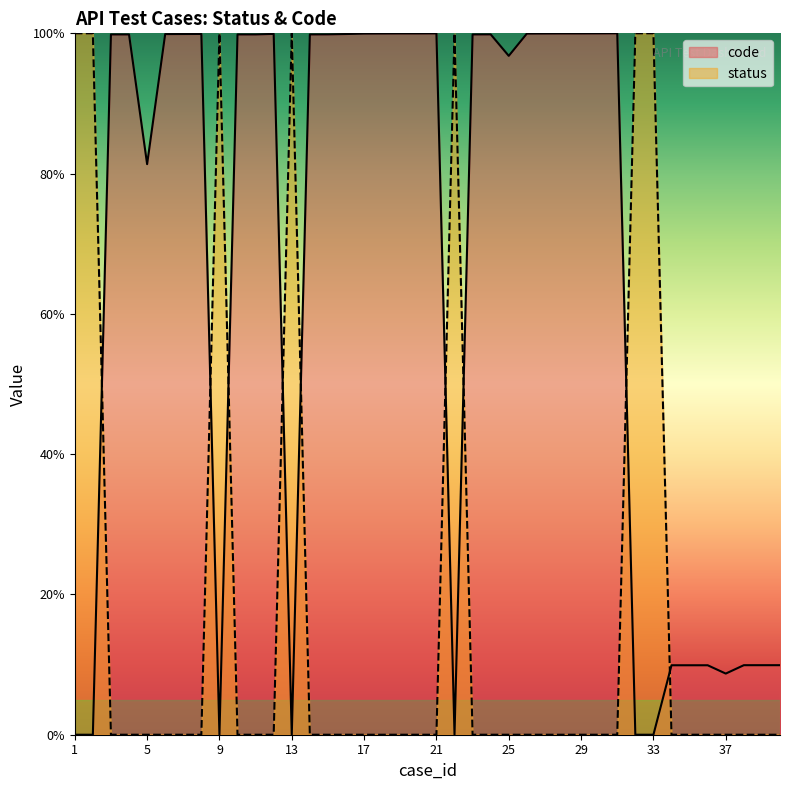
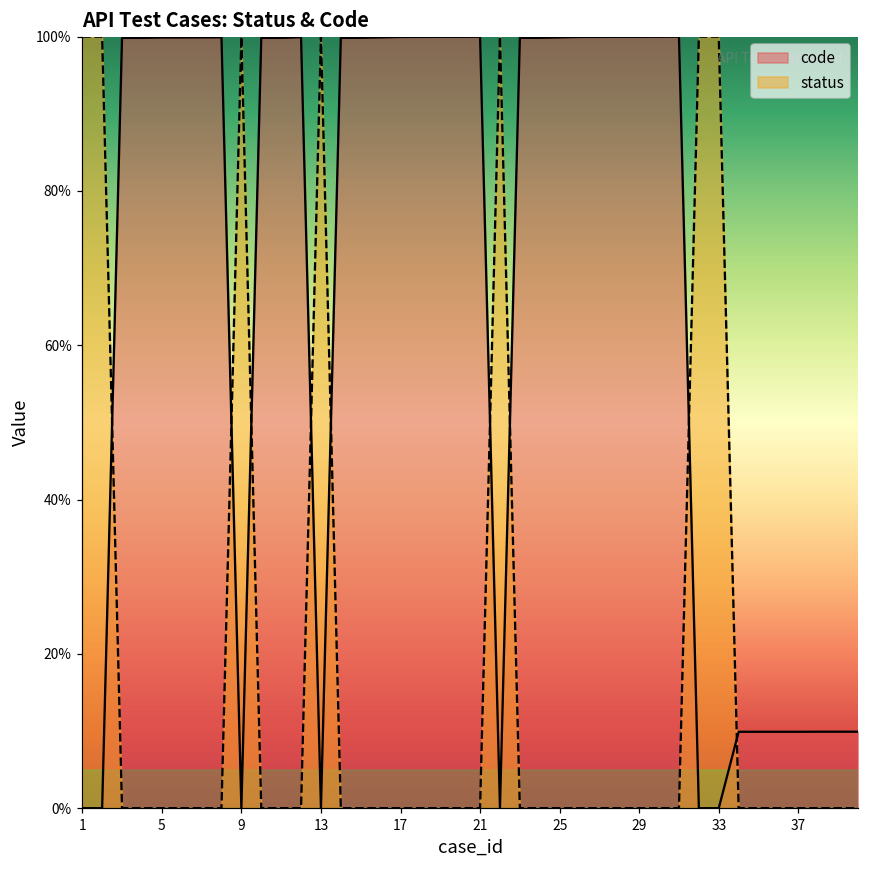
code, 5: 81% -> 100%
code, 25: 97% -> 100%
code, 37: 9% -> 10%
